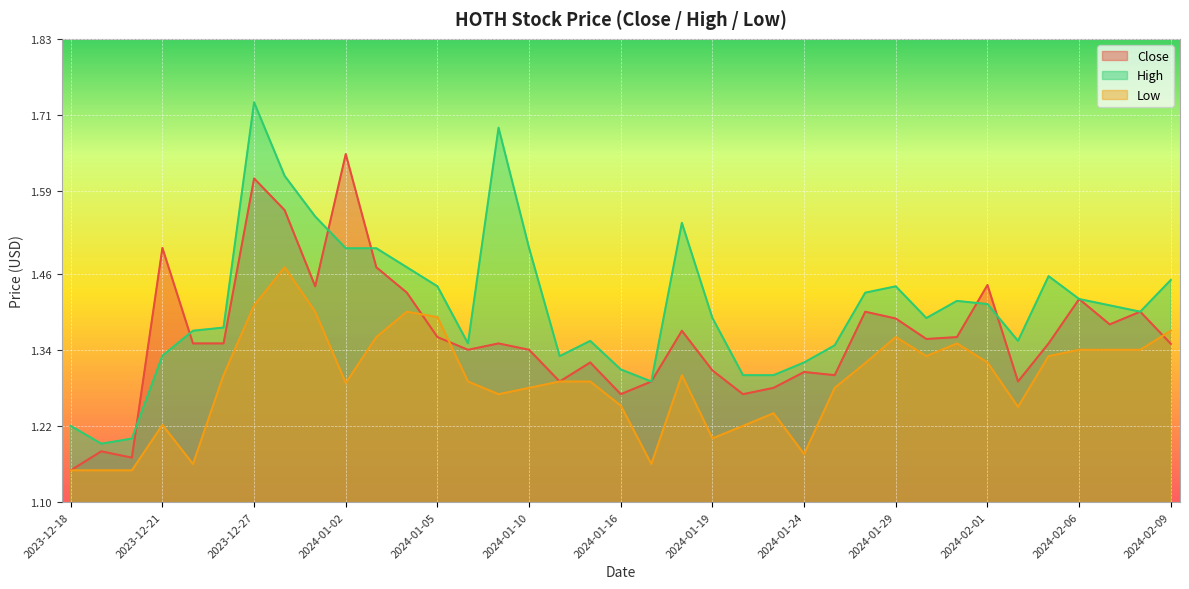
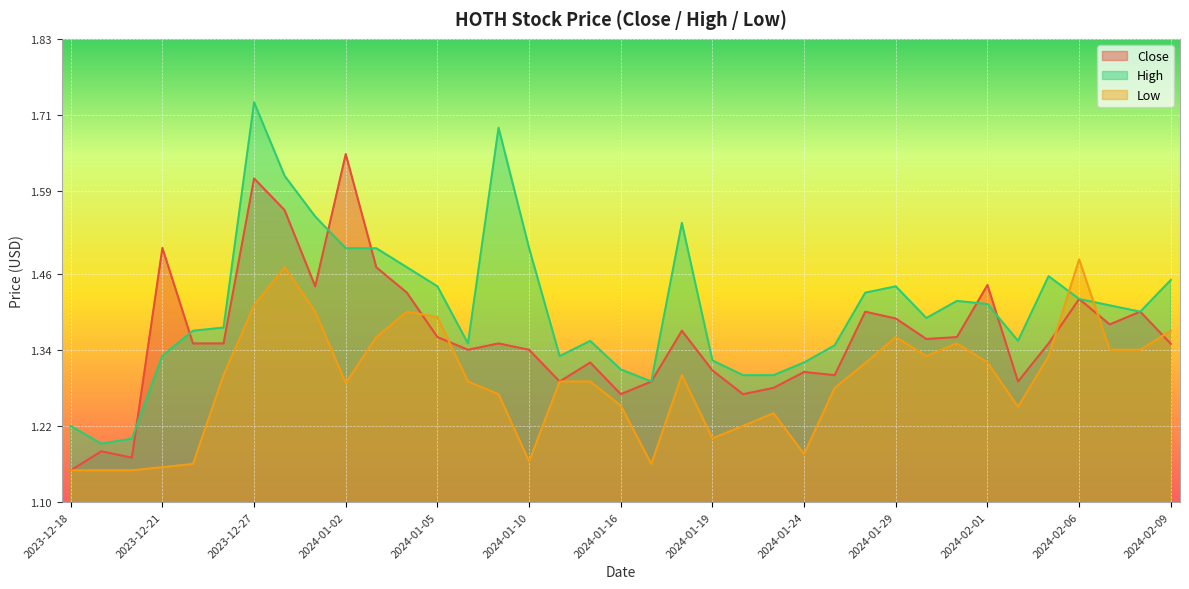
Low, 2023-12-21: 1.22 -> 1.15
Low, 2024-01-10: 1.28 -> 1.16
High, 2024-01-19: 1.39 -> 1.32
Low, 2024-02-06: 1.34 -> 1.48
